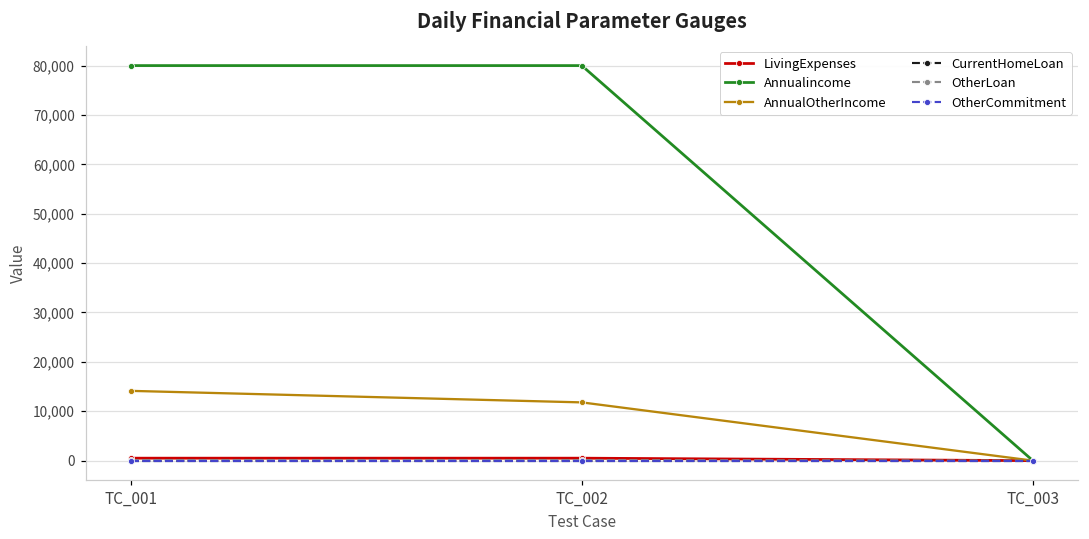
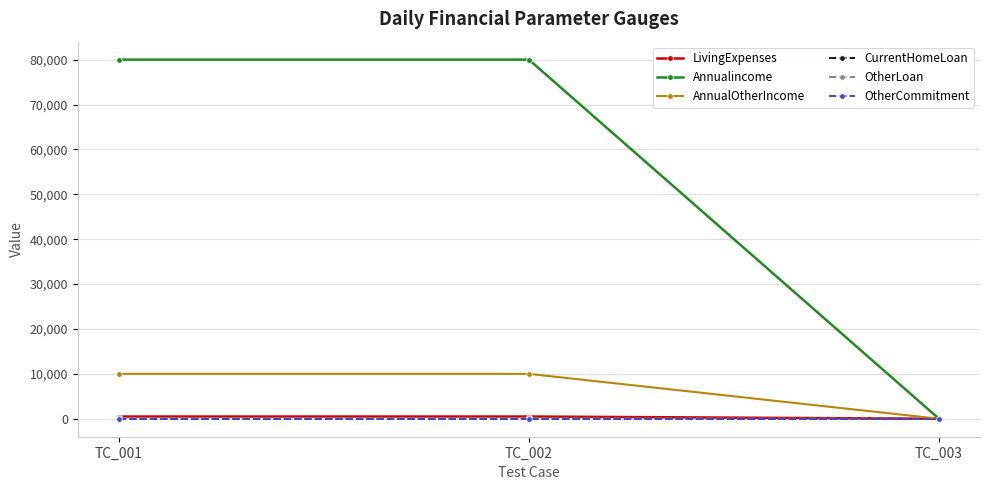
AnnualOtherIncome, TC_001: 14,000 -> 10,000
AnnualOtherIncome, TC_002: 12,000 -> 10,000
